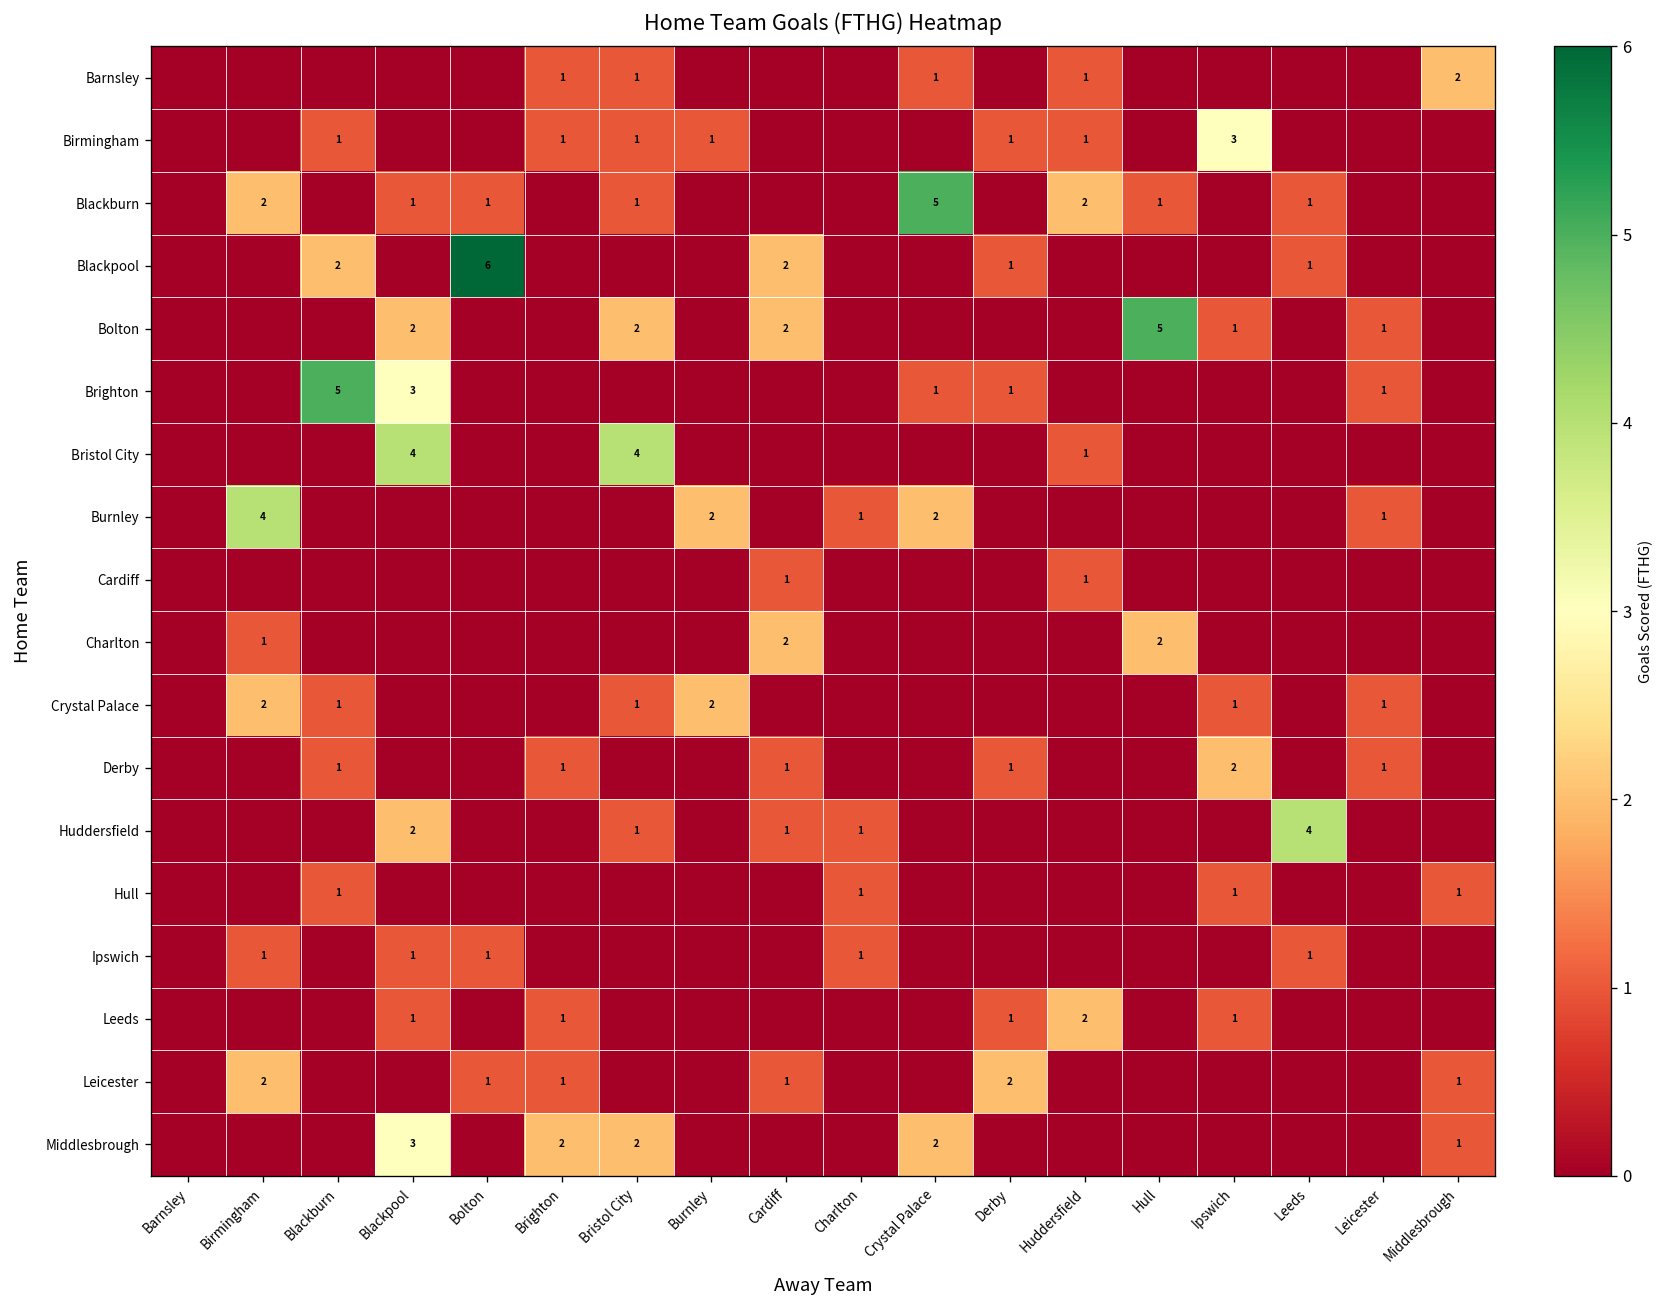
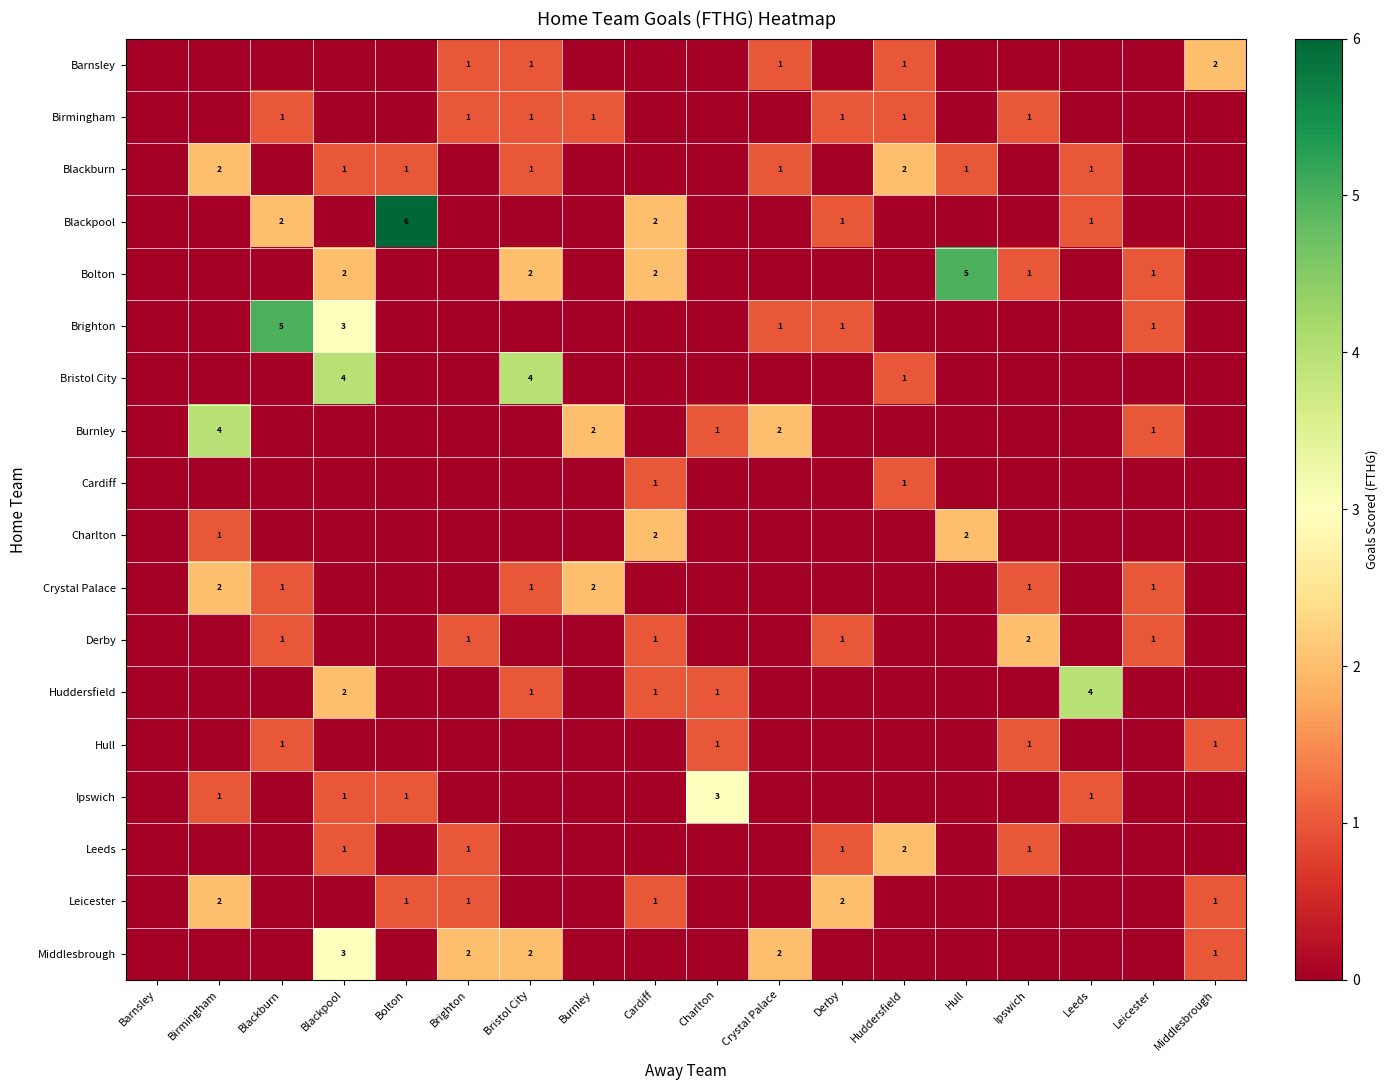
Birmingham, Ipswich: 3 -> 1
Blackburn, Crystal Palace: 5 -> 1
Ipswich, Charlton: 1 -> 3
